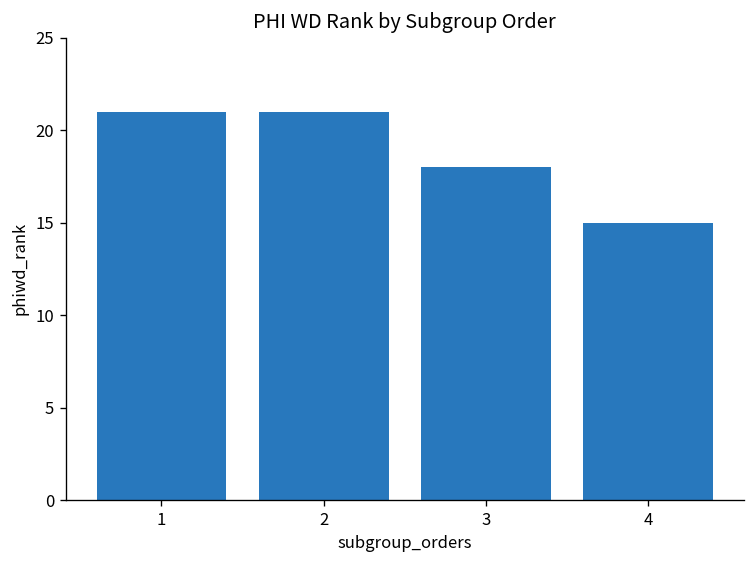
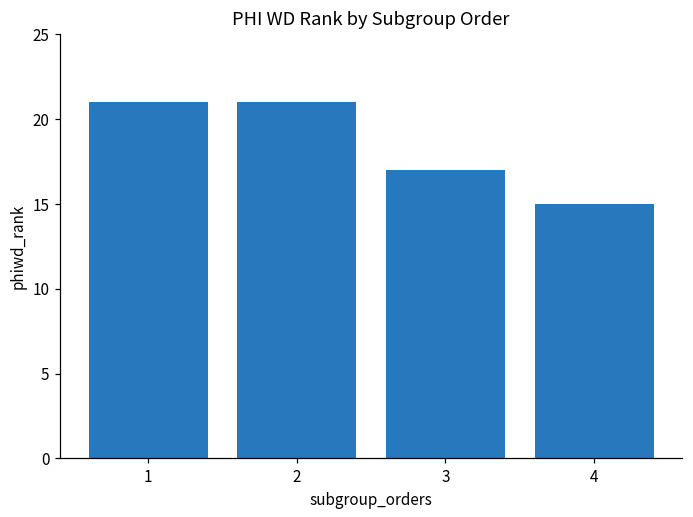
3: 18 -> 17
